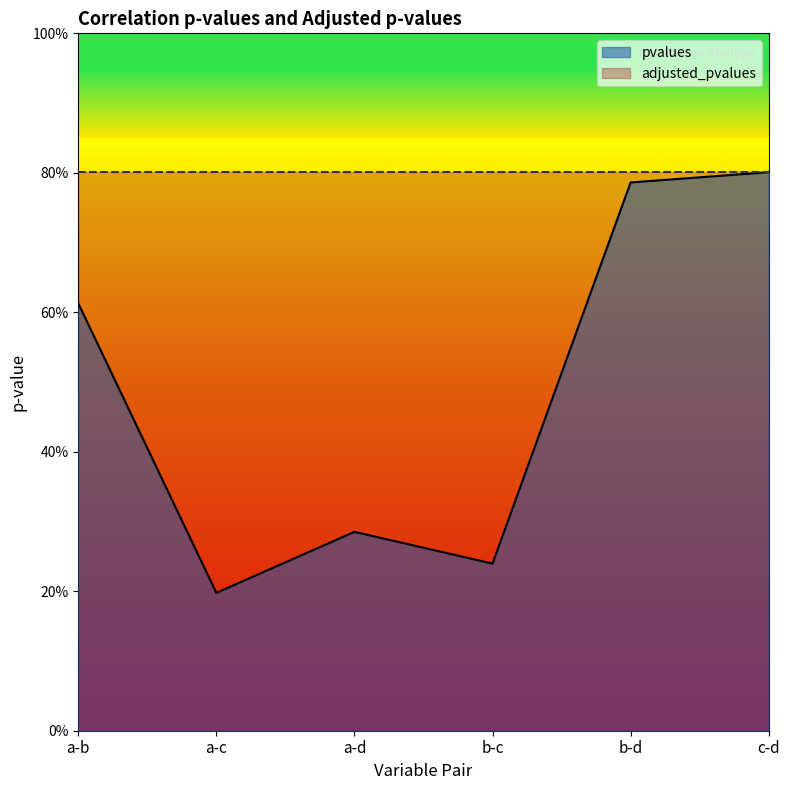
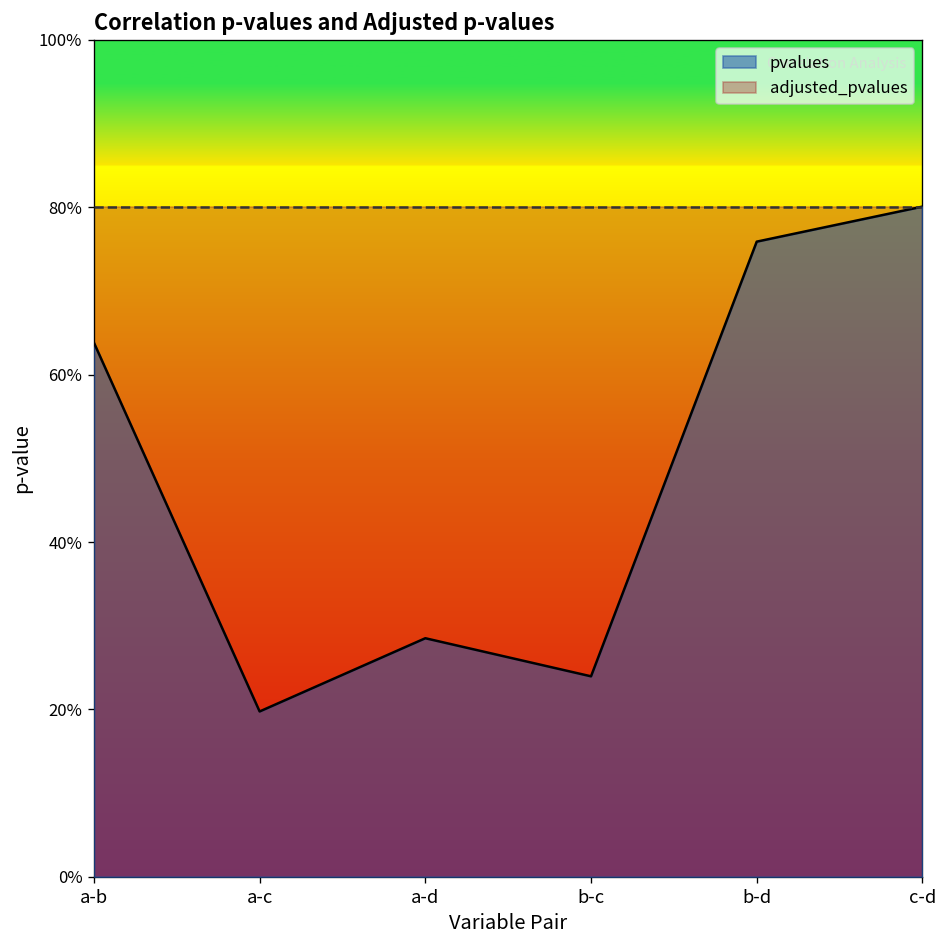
pvalues, a-b: 61% -> 64%
pvalues, b-d: 79% -> 76%
